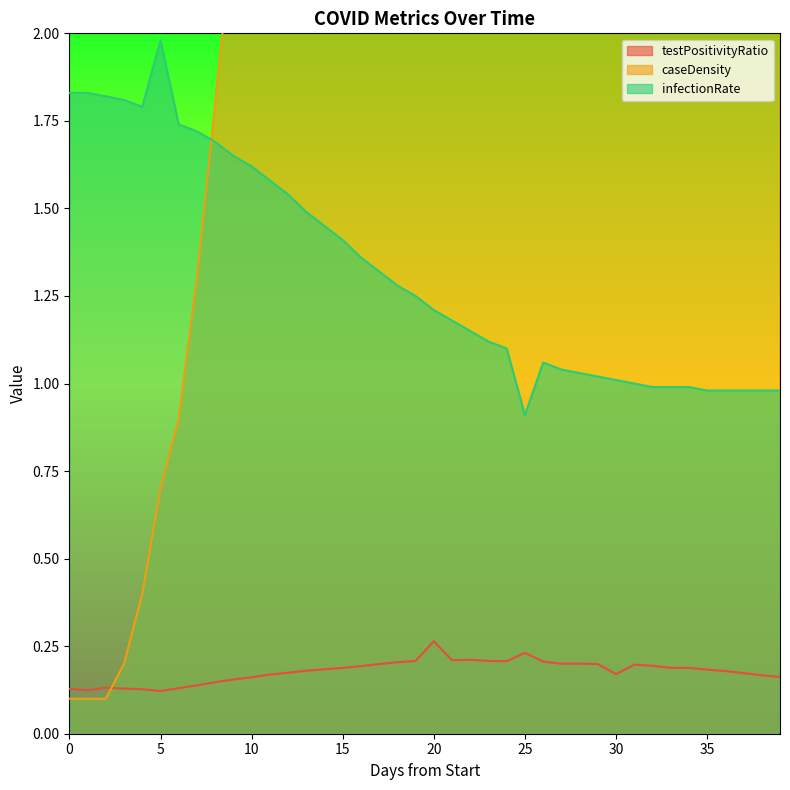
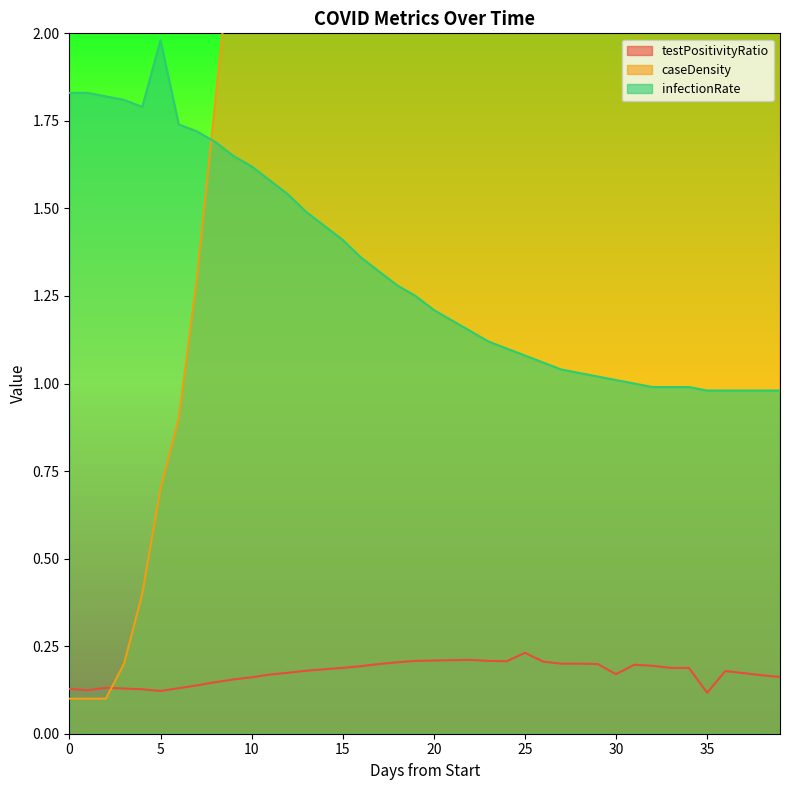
testPositivityRatio, 20: 0.26 -> 0.21
infectionRate, 25: 0.91 -> 1.08
testPositivityRatio, 35: 0.18 -> 0.12
